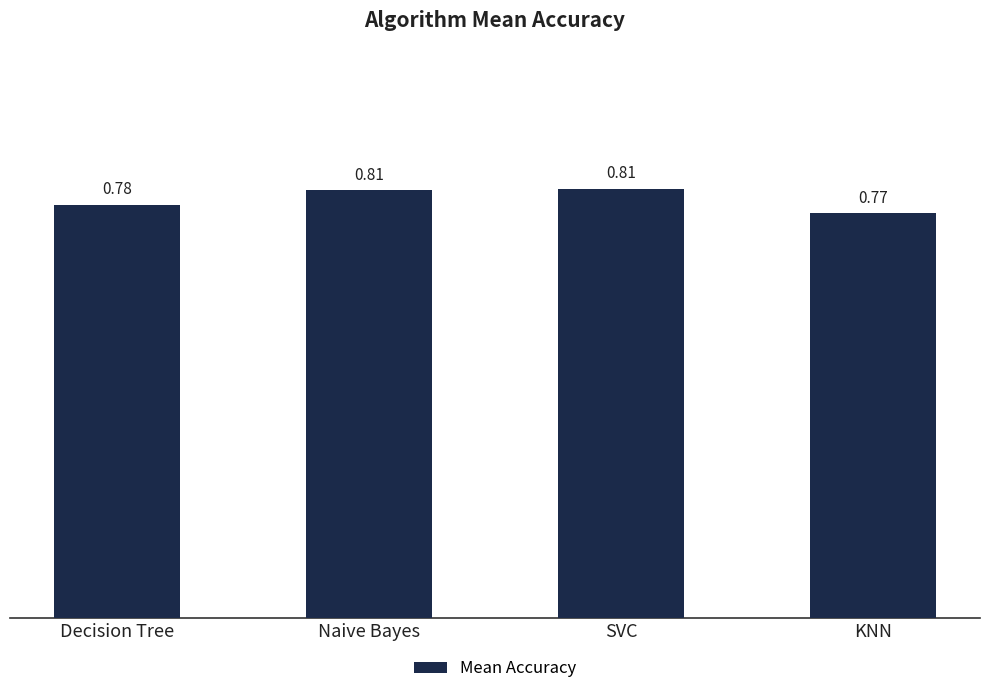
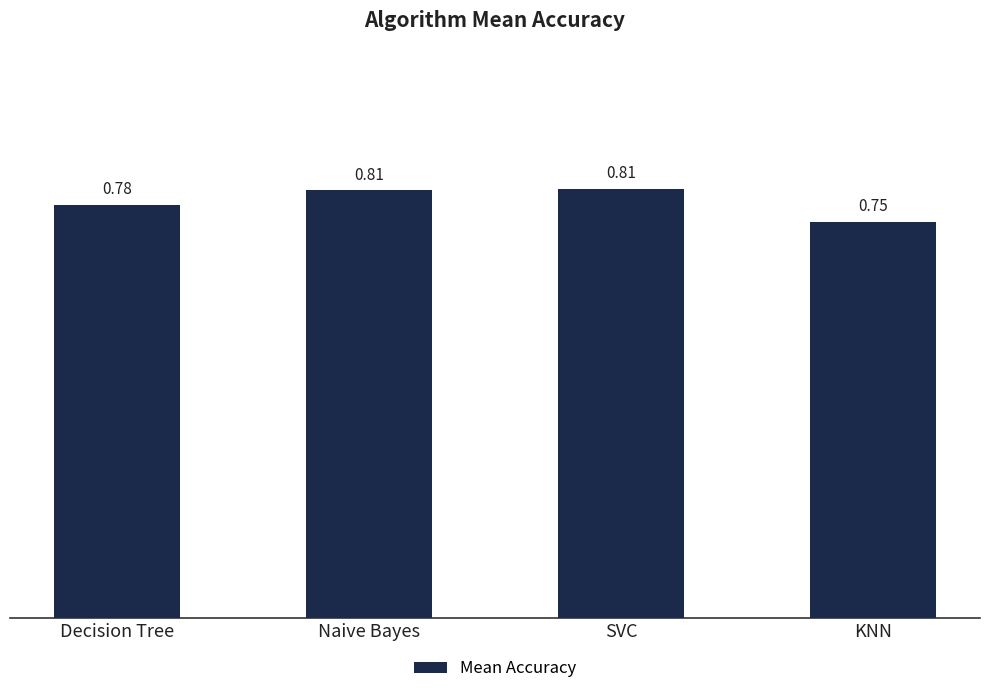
KNN: 0.77 -> 0.75
